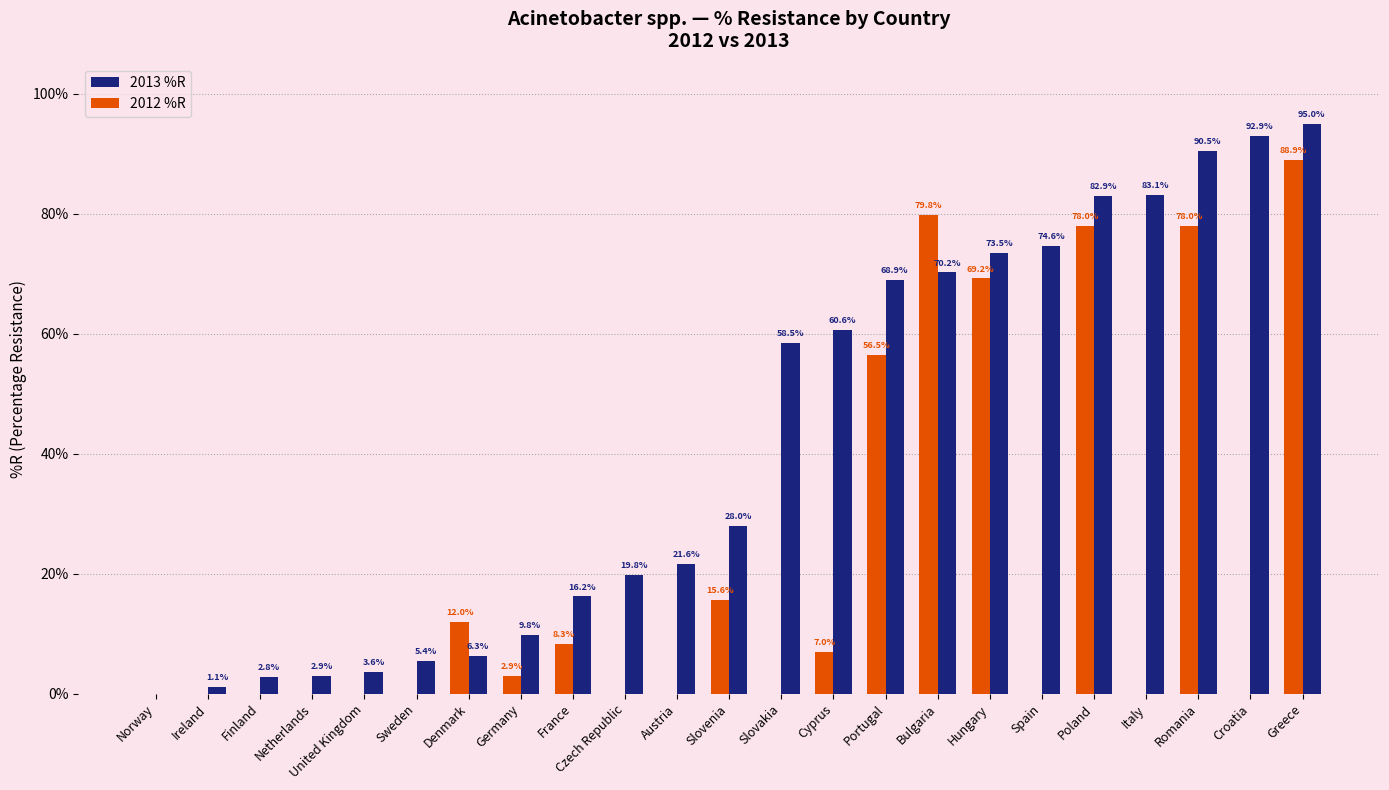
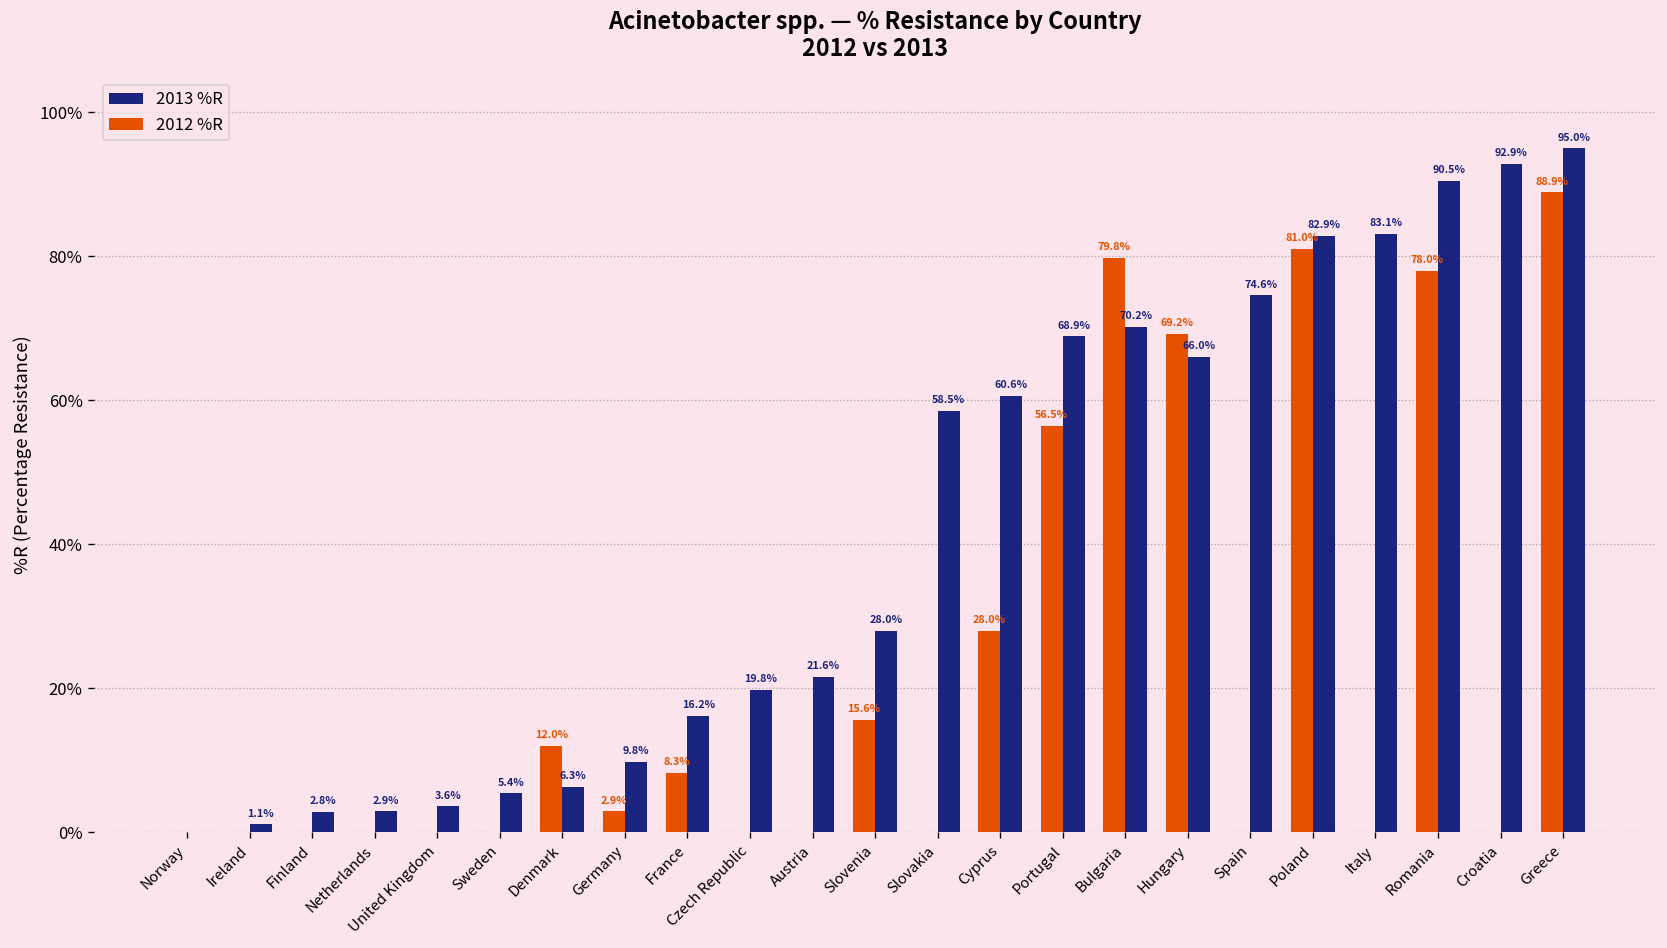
2012 %R, Cyprus: 7.0% -> 28.0%
2013 %R, Hungary: 73.5% -> 66.0%
2012 %R, Poland: 78.0% -> 81.0%
